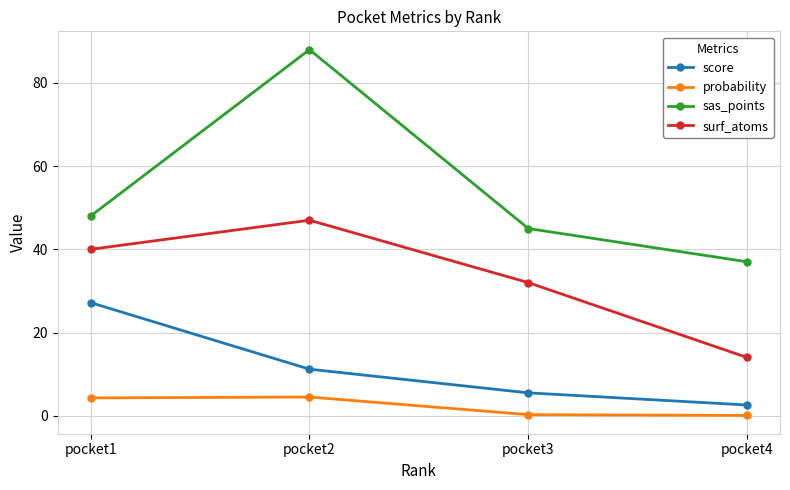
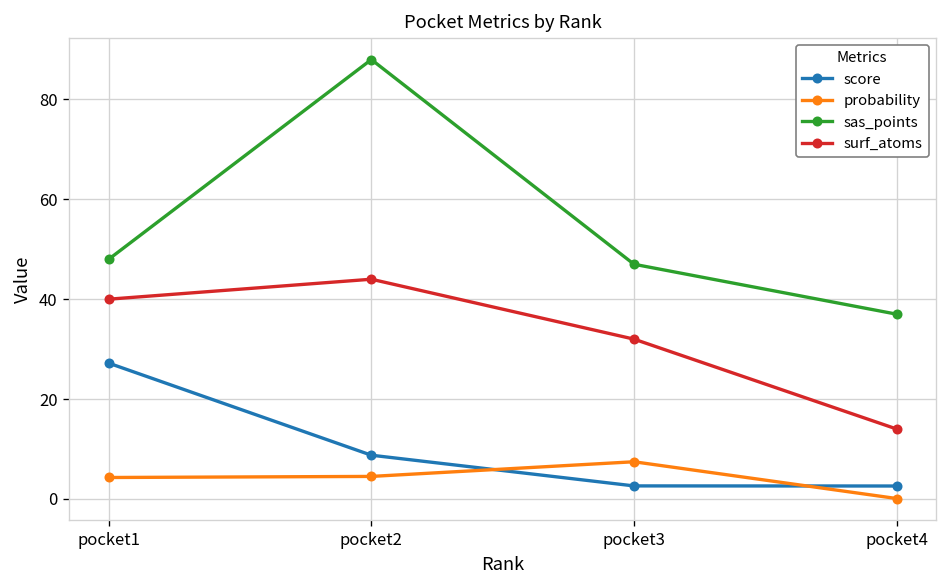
score, pocket2: 11 -> 9
surf_atoms, pocket2: 47 -> 44
score, pocket3: 6 -> 3
probability, pocket3: 0 -> 7
sas_points, pocket3: 45 -> 47
